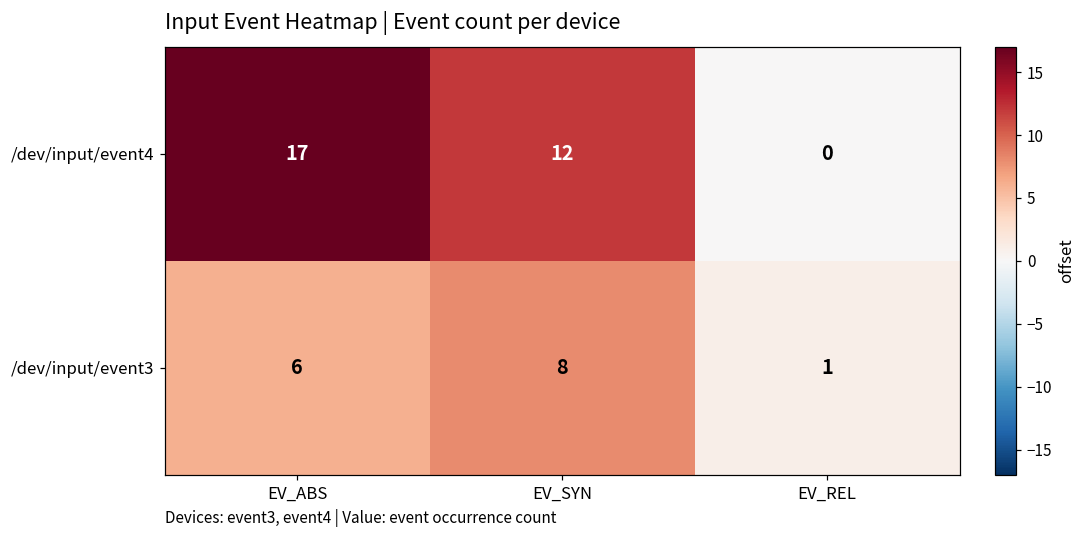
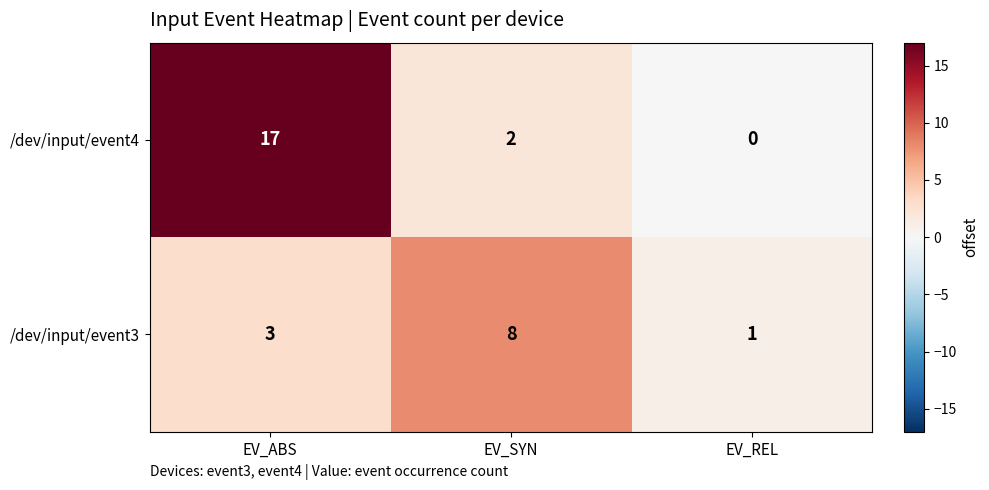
/dev/input/event4, EV_SYN: 12 -> 2
/dev/input/event3, EV_ABS: 6 -> 3
